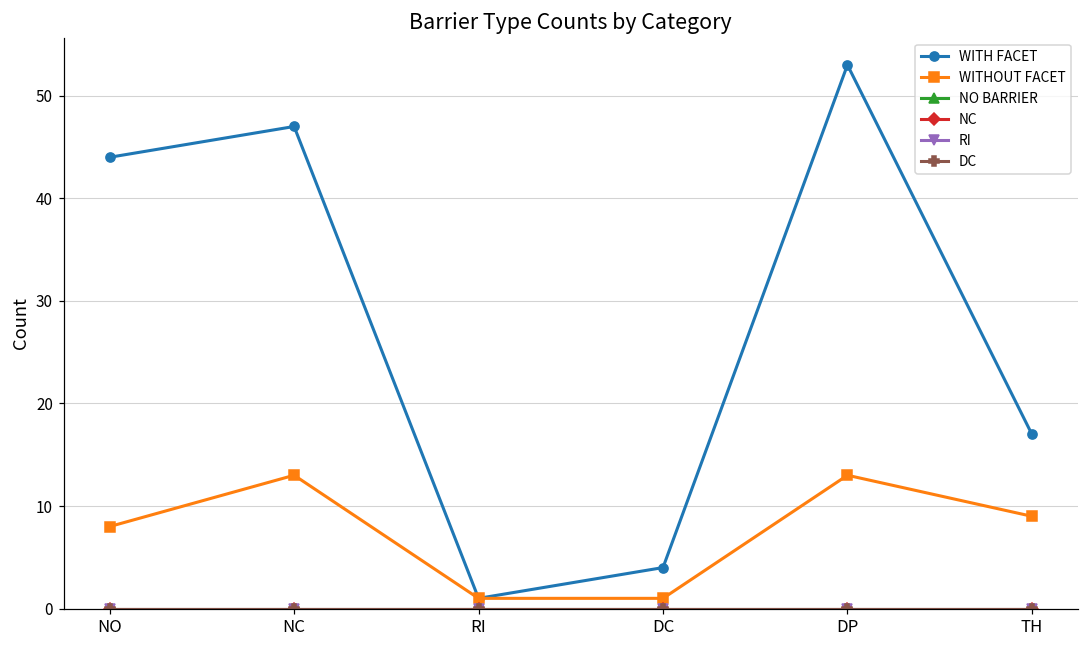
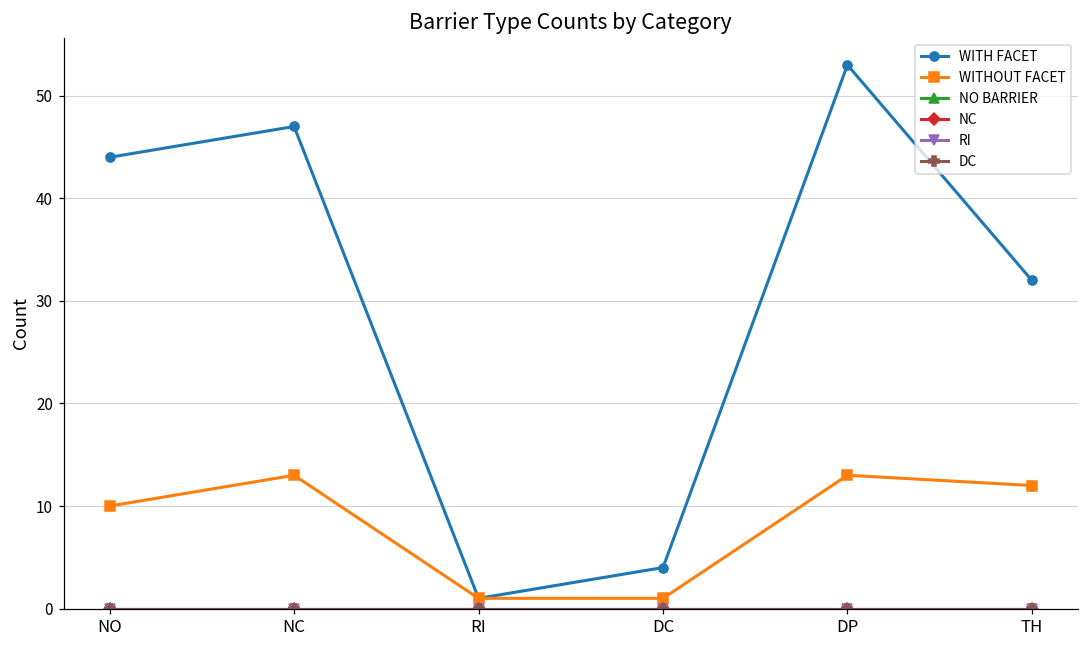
WITHOUT FACET, NO: 8 -> 10
WITH FACET, TH: 17 -> 32
WITHOUT FACET, TH: 9 -> 12
